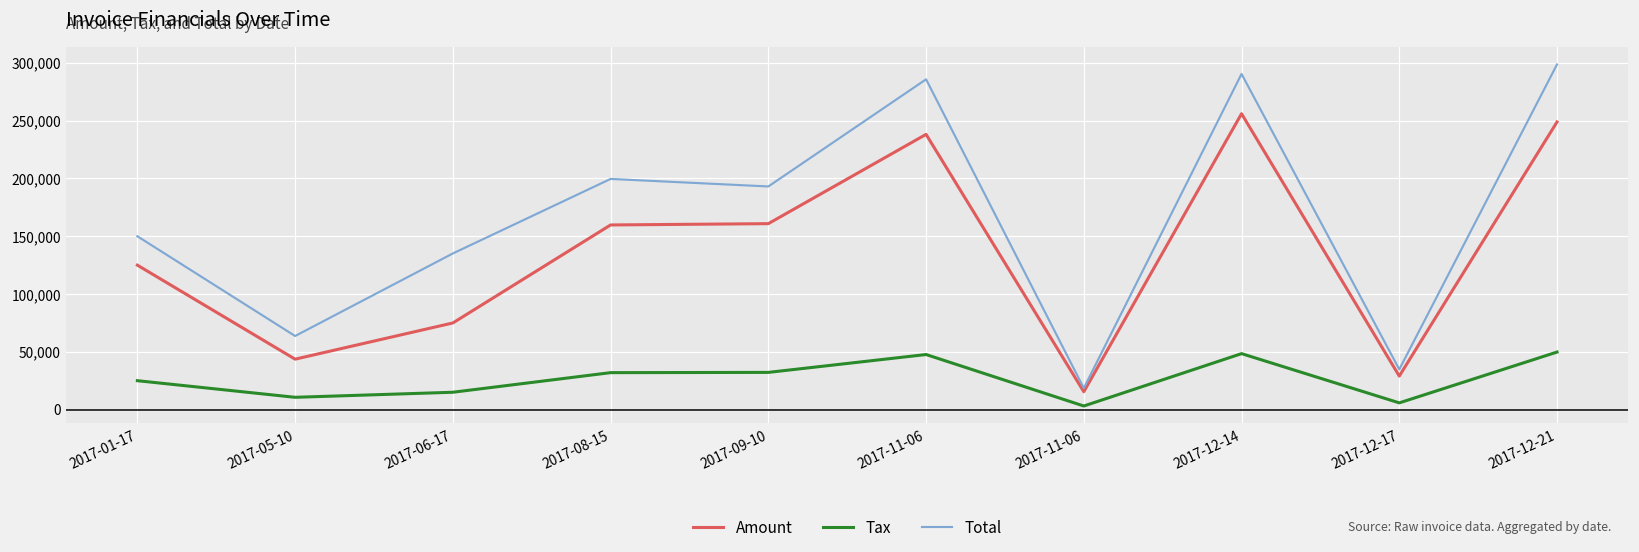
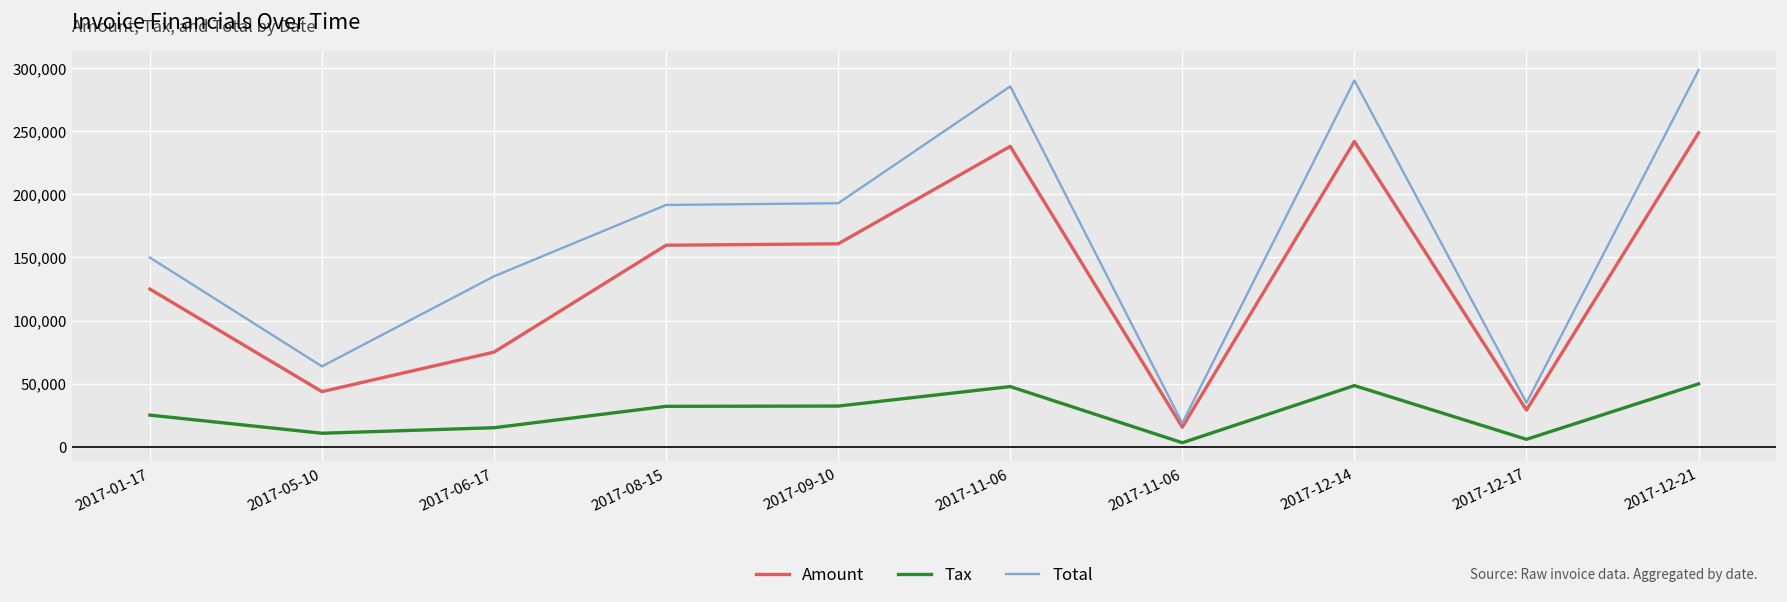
Total, 2017-08-15: 200,000 -> 192,000
Amount, 2017-12-14: 256,000 -> 242,000
